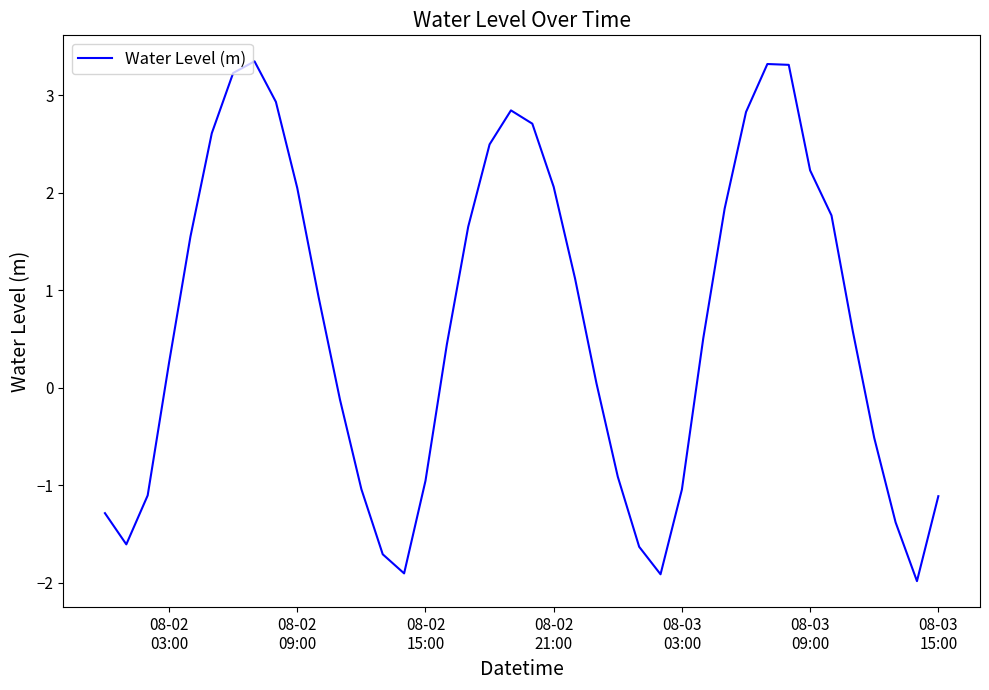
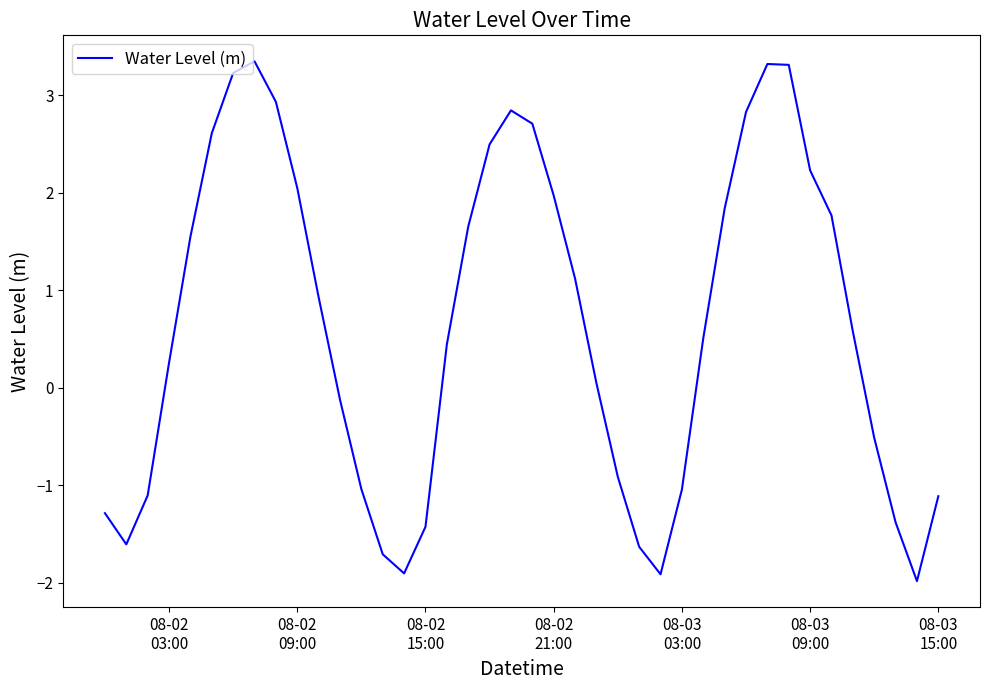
08-02 15:00: -1.0 -> -1.4
08-02 21:00: 2.1 -> 2.0
